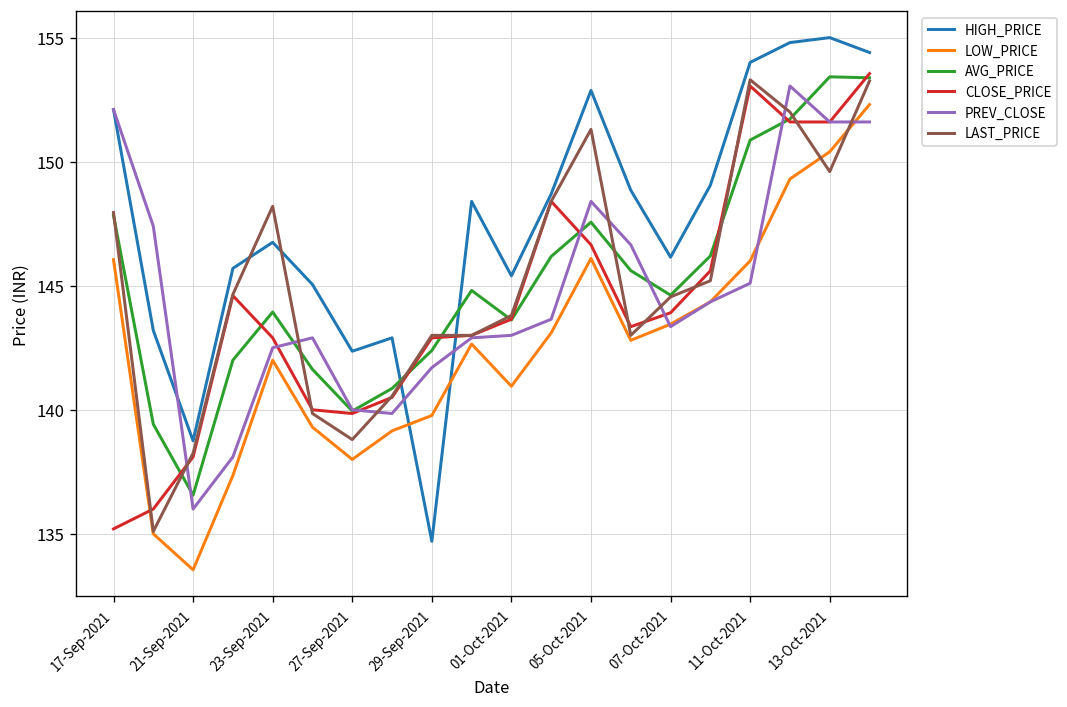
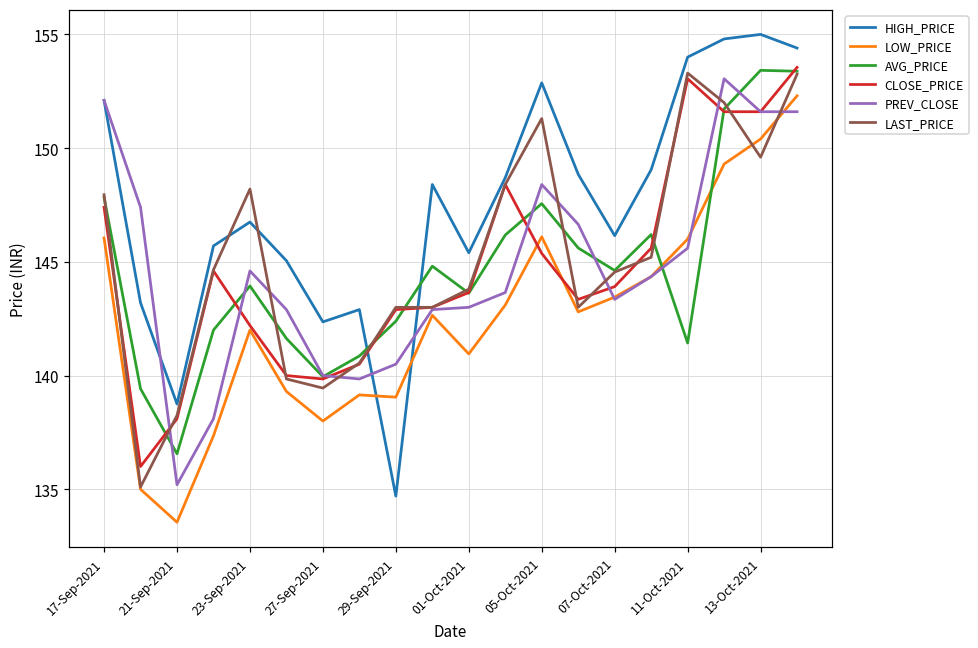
CLOSE_PRICE, 17-Sep-2021: 135.2 -> 147.4
PREV_CLOSE, 21-Sep-2021: 136.0 -> 135.2
CLOSE_PRICE, 23-Sep-2021: 142.9 -> 142.2
PREV_CLOSE, 23-Sep-2021: 142.5 -> 144.6
LAST_PRICE, 27-Sep-2021: 138.8 -> 139.5
LOW_PRICE, 29-Sep-2021: 139.8 -> 139.1
PREV_CLOSE, 29-Sep-2021: 141.7 -> 140.5
CLOSE_PRICE, 05-Oct-2021: 146.7 -> 145.4
AVG_PRICE, 11-Oct-2021: 150.9 -> 141.4
PREV_CLOSE, 11-Oct-2021: 145.1 -> 145.6
